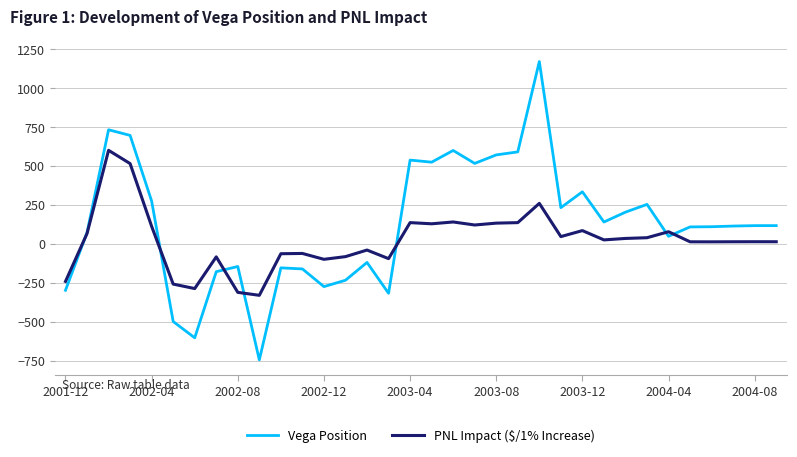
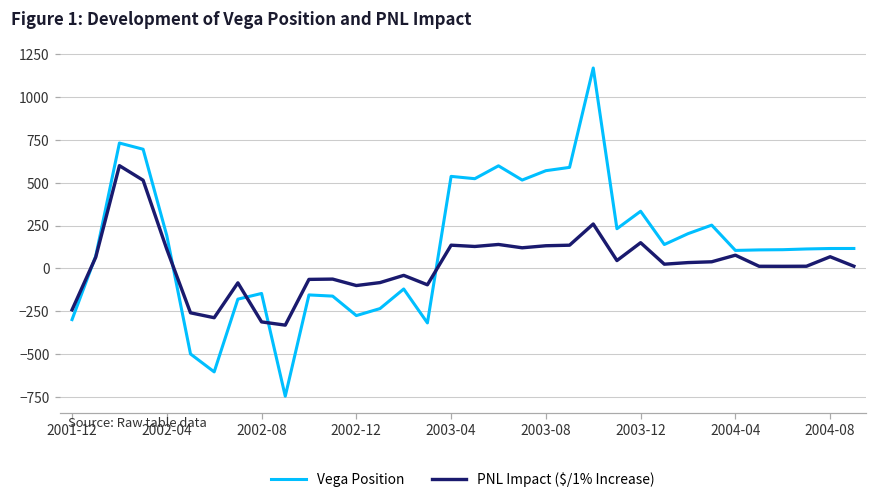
Vega Position, 2002-04: 270 -> 190
PNL Impact ($/1% Increase), 2003-12: 80 -> 150
Vega Position, 2004-04: 50 -> 110
PNL Impact ($/1% Increase), 2004-08: 10 -> 70
